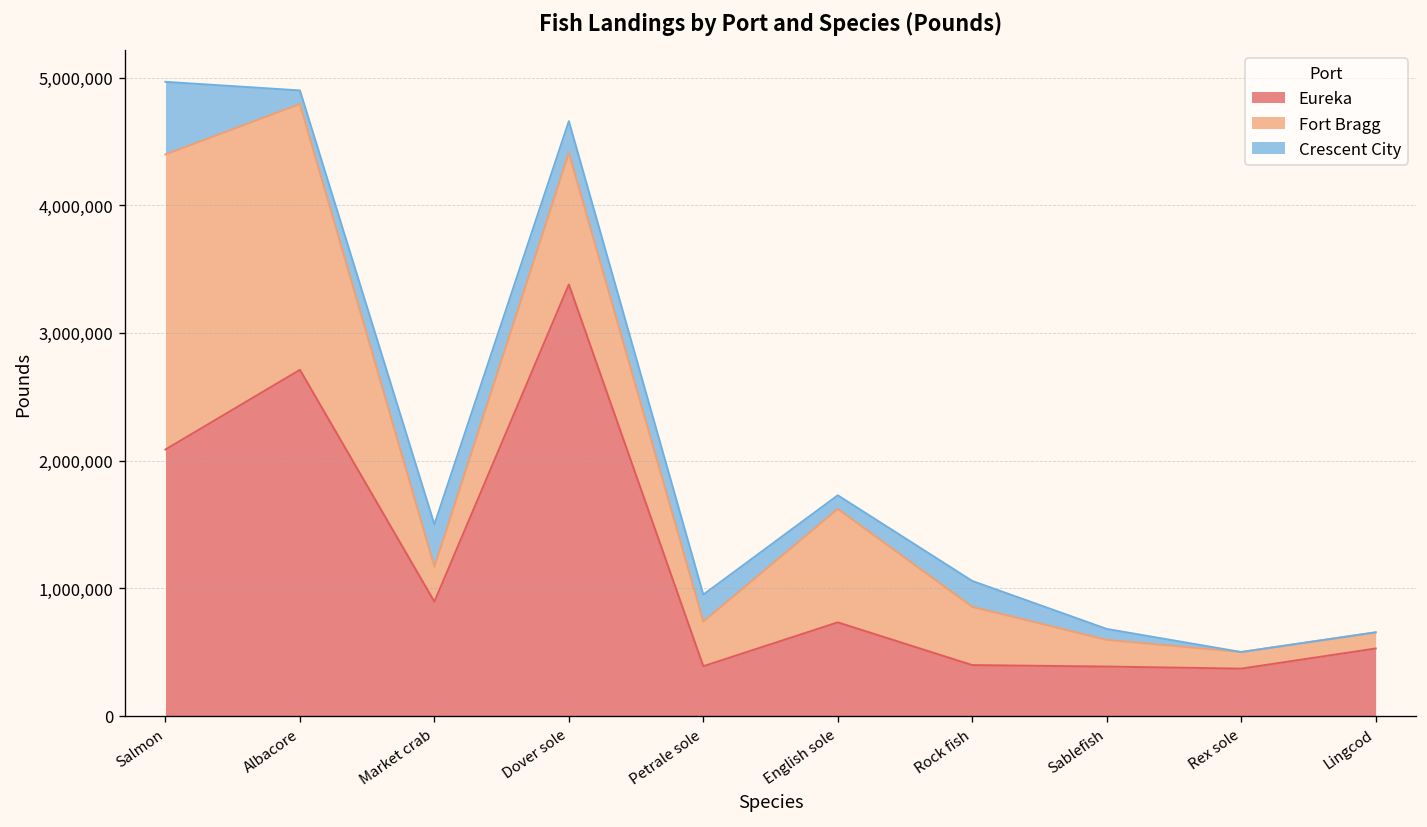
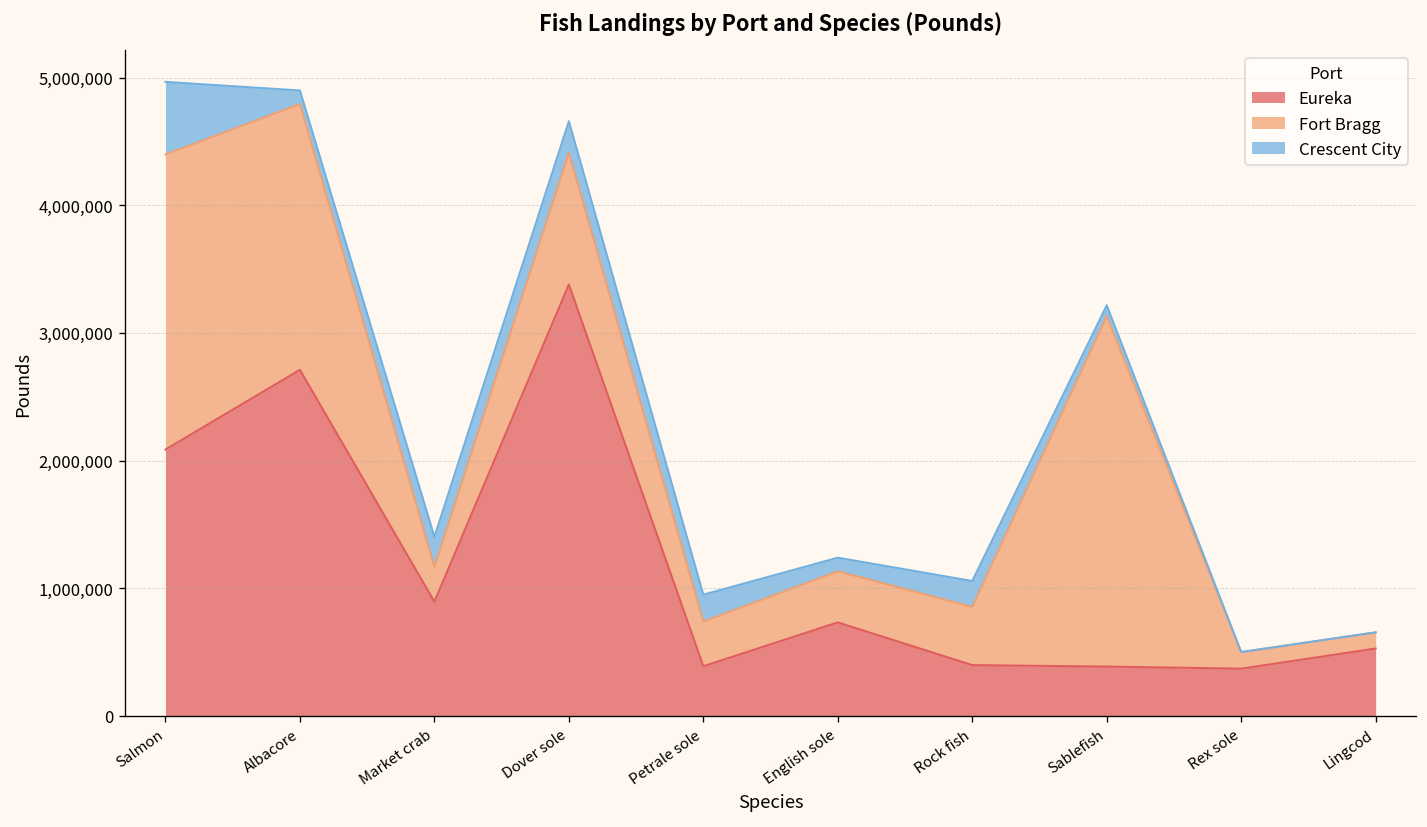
Crescent City, Market crab: 330,000 -> 240,000
Fort Bragg, English sole: 890,000 -> 400,000
Fort Bragg, Sablefish: 210,000 -> 2,740,000
